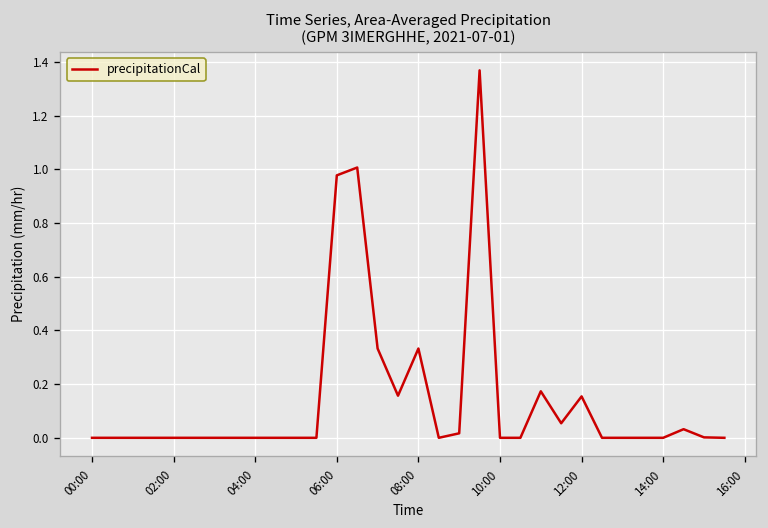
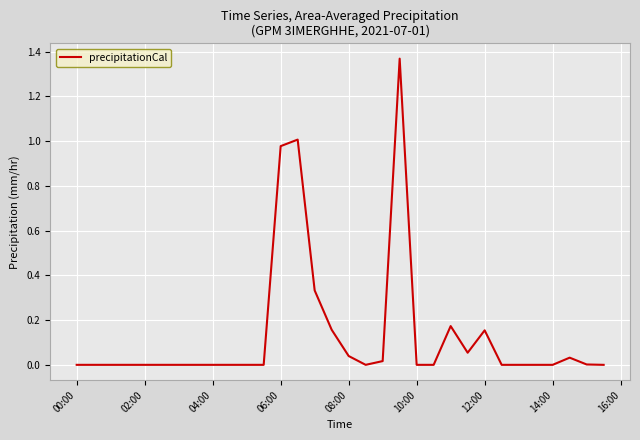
08:00: 0.33 -> 0.04
